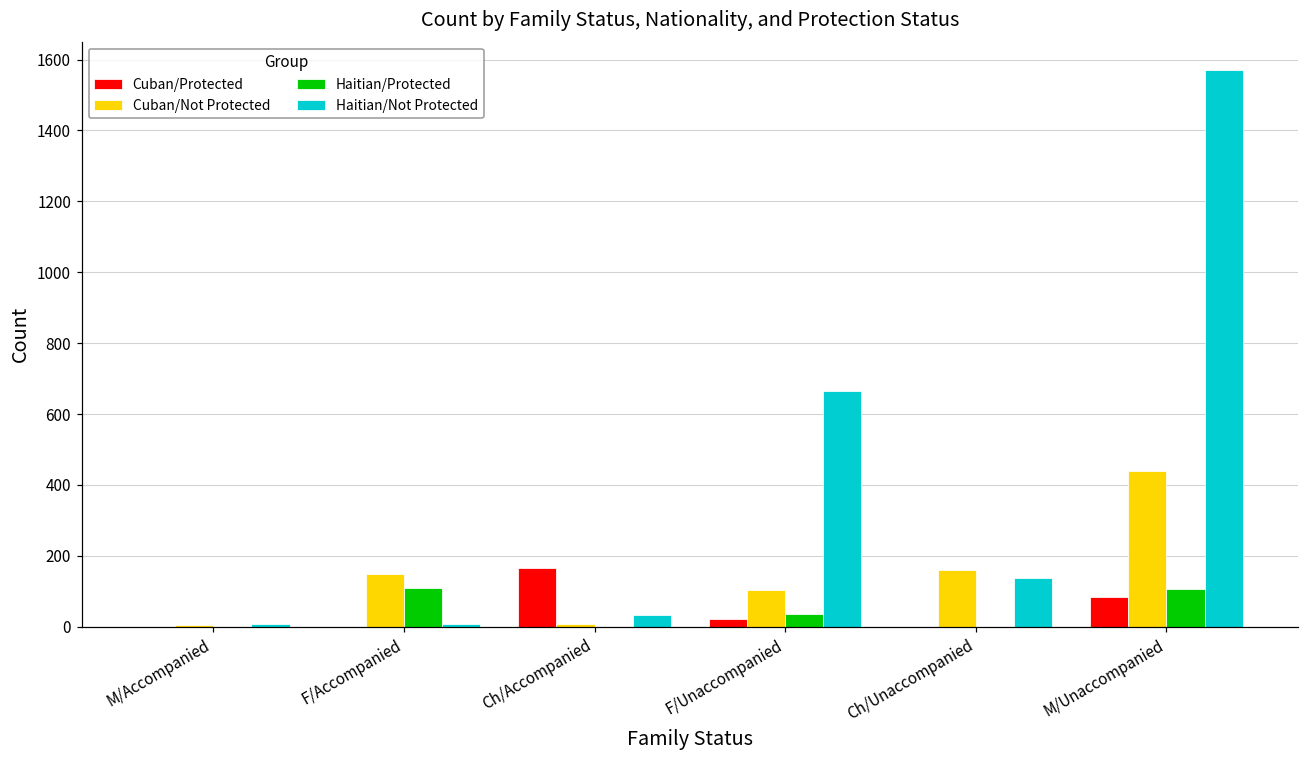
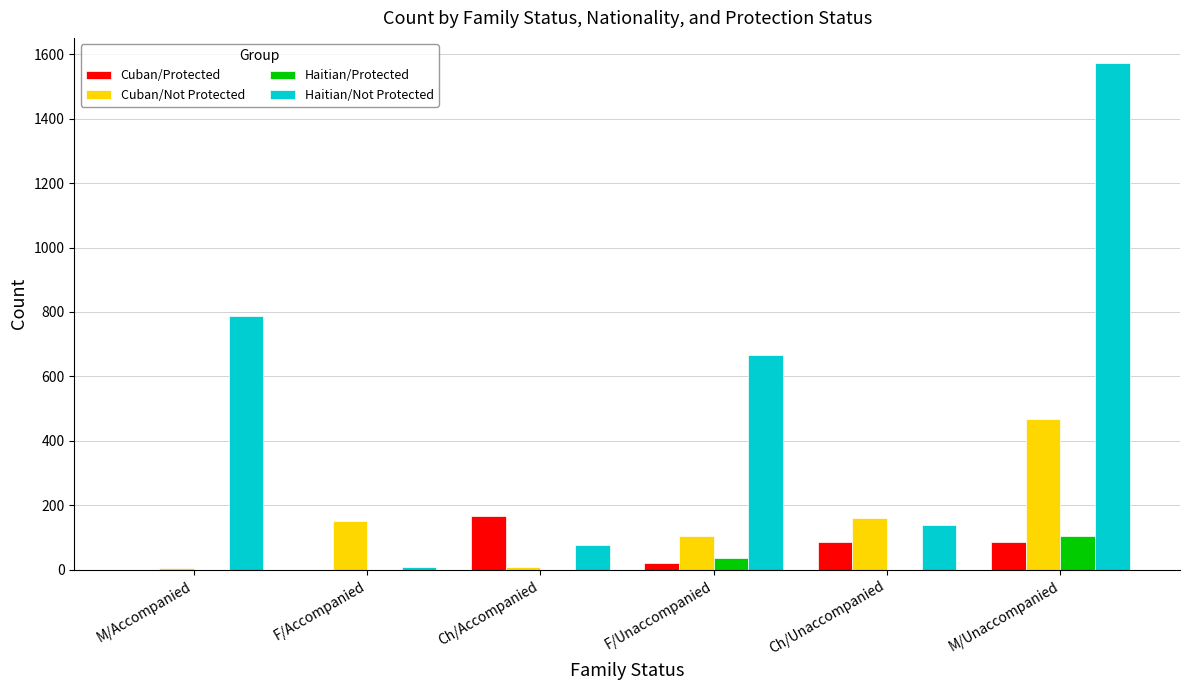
Haitian/Not Protected, M/Accompanied: 10 -> 790
Haitian/Protected, F/Accompanied: 110 -> 0
Haitian/Not Protected, Ch/Accompanied: 30 -> 80
Cuban/Protected, Ch/Unaccompanied: 0 -> 90
Cuban/Not Protected, M/Unaccompanied: 440 -> 470
